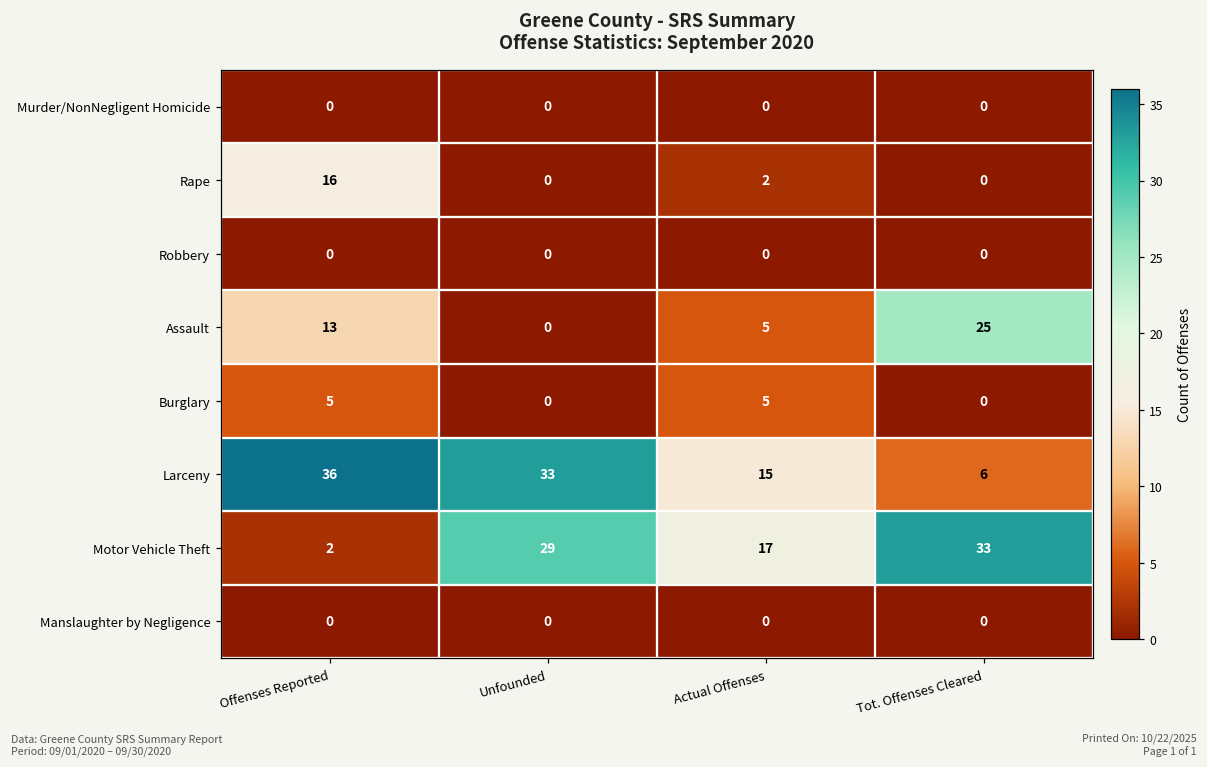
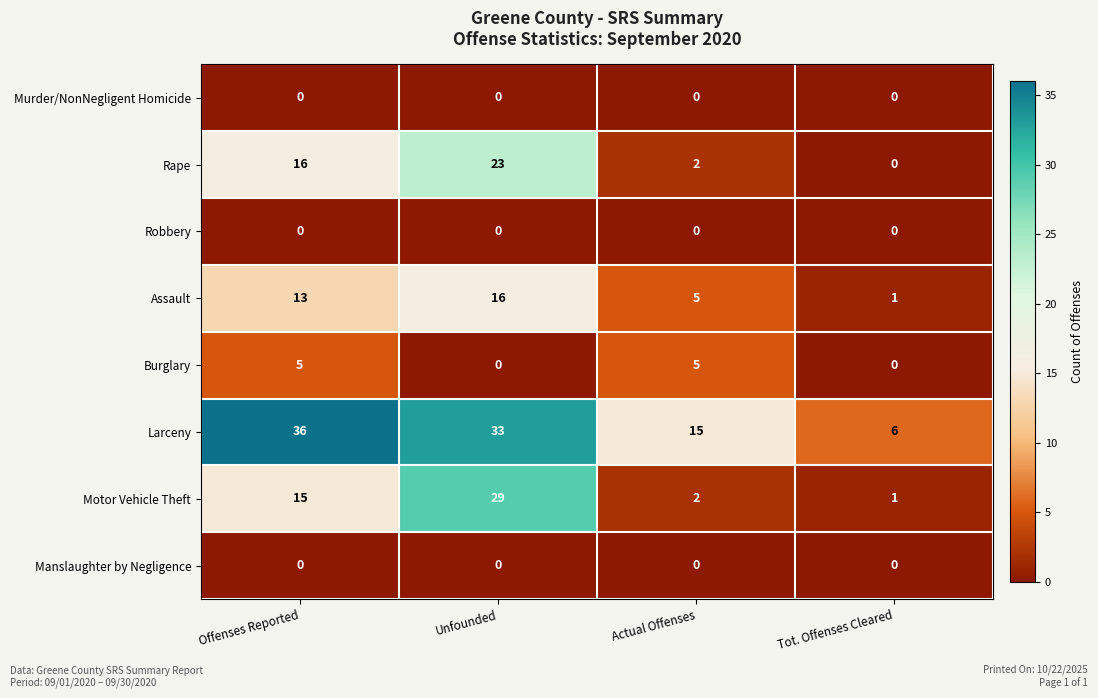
Rape, Unfounded: 0 -> 23
Assault, Unfounded: 0 -> 16
Assault, Tot. Offenses Cleared: 25 -> 1
Motor Vehicle Theft, Offenses Reported: 2 -> 15
Motor Vehicle Theft, Actual Offenses: 17 -> 2
Motor Vehicle Theft, Tot. Offenses Cleared: 33 -> 1
